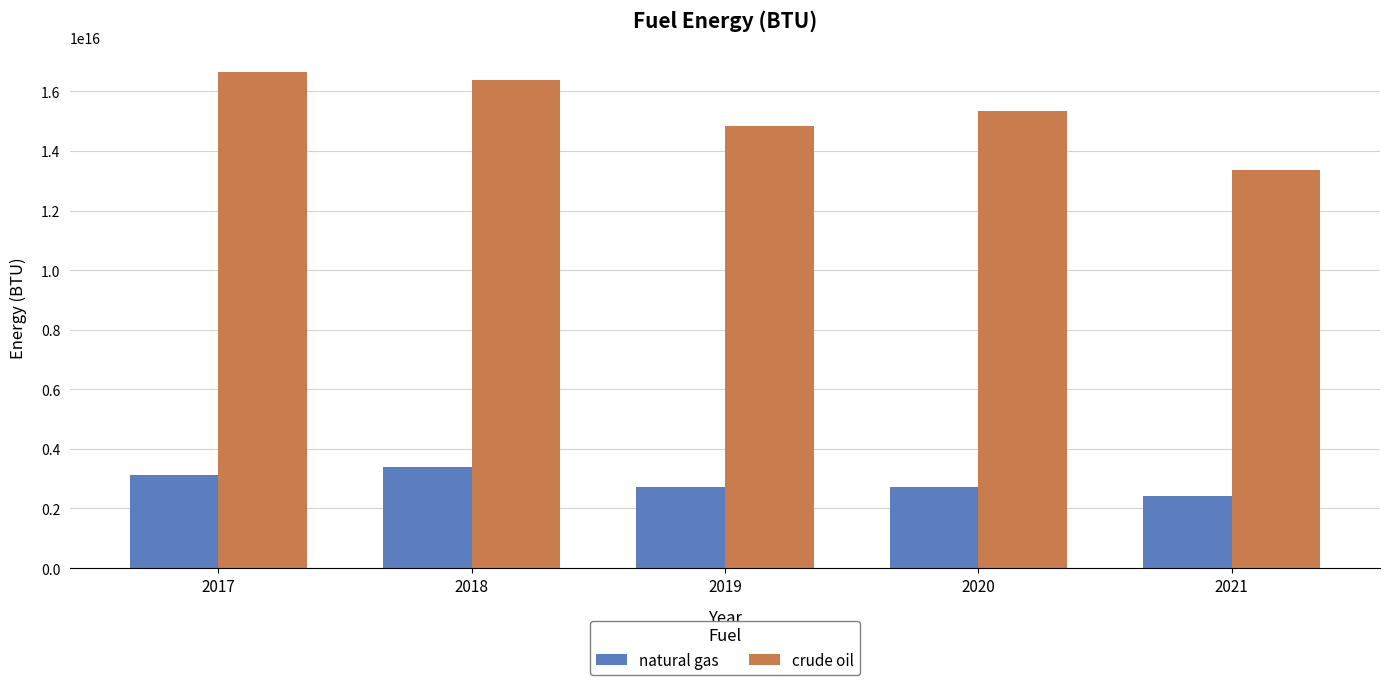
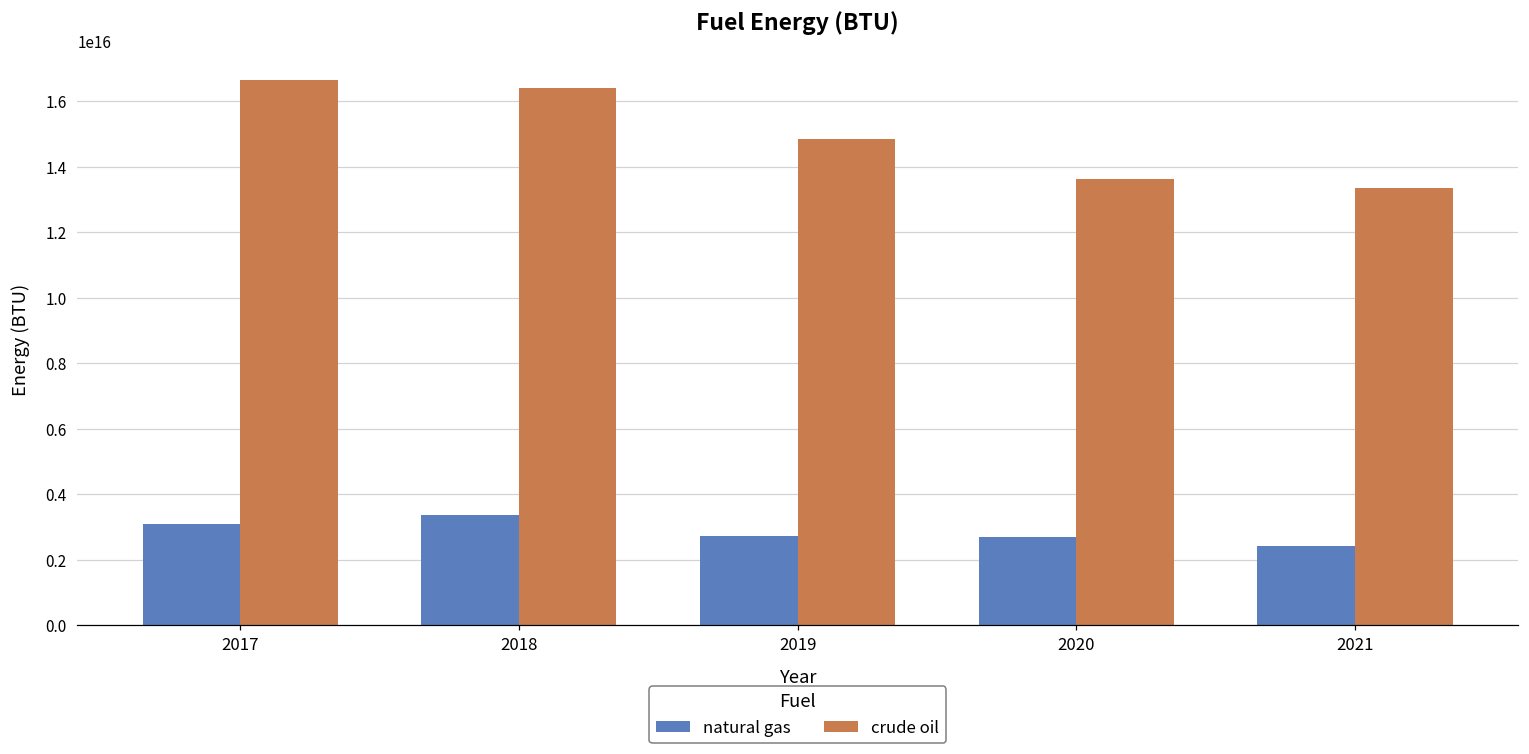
crude oil, 2020: 15400000000000000 -> 13600000000000000
